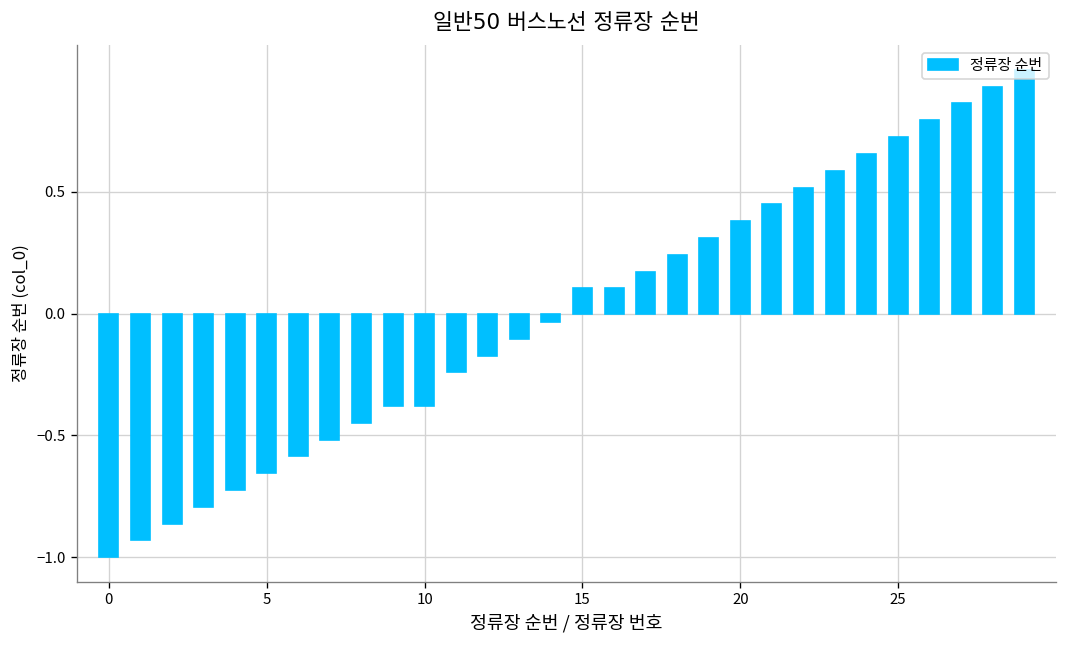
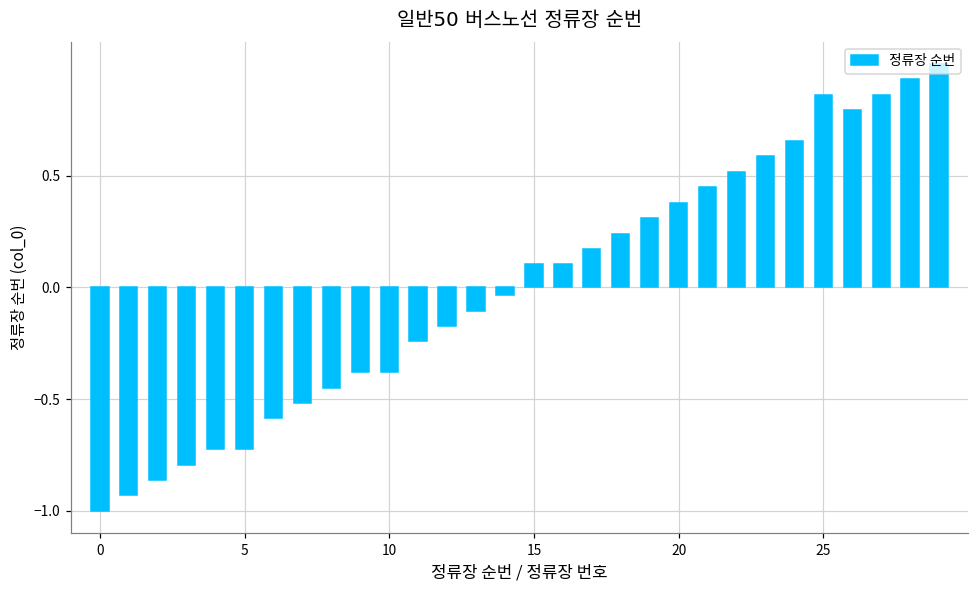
5: -0.66 -> -0.72
25: 0.72 -> 0.86
